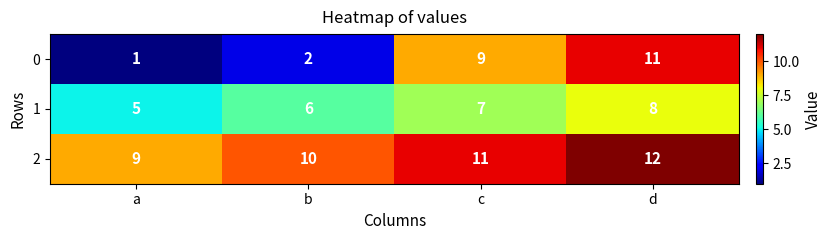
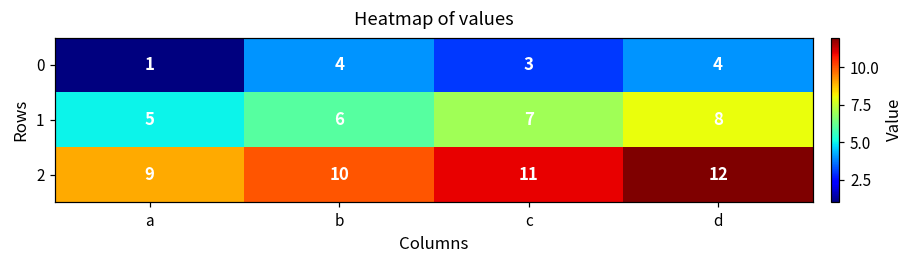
0, b: 2 -> 4
0, c: 9 -> 3
0, d: 11 -> 4
